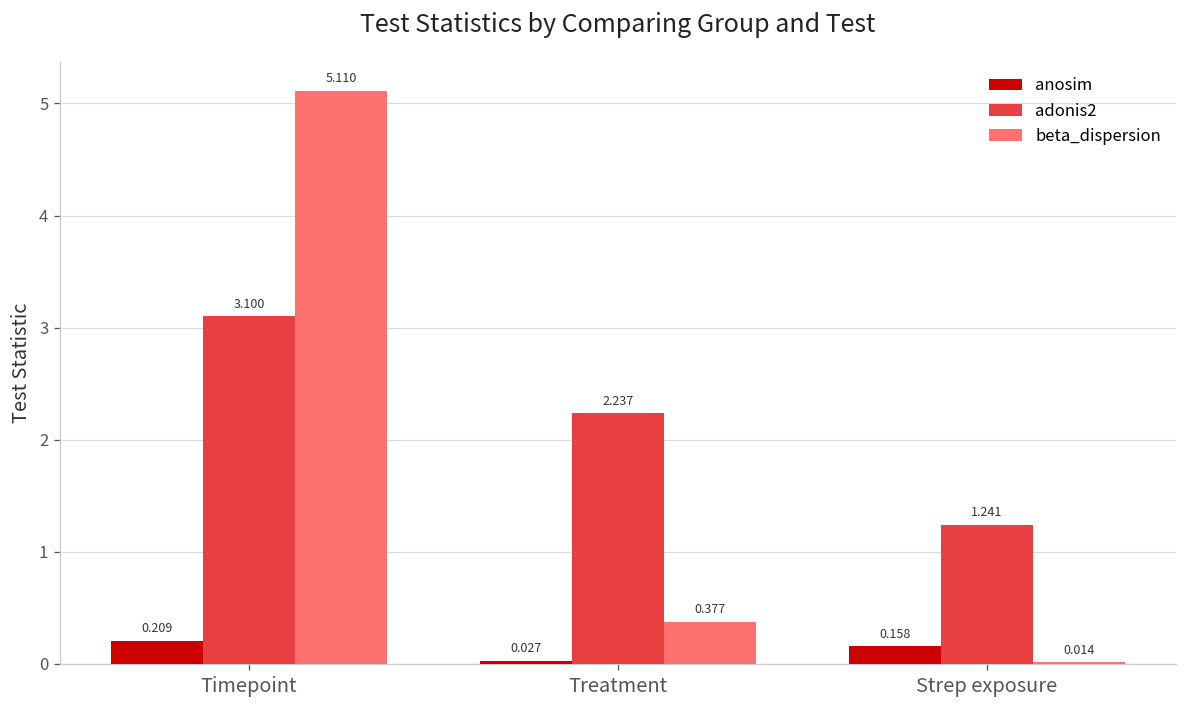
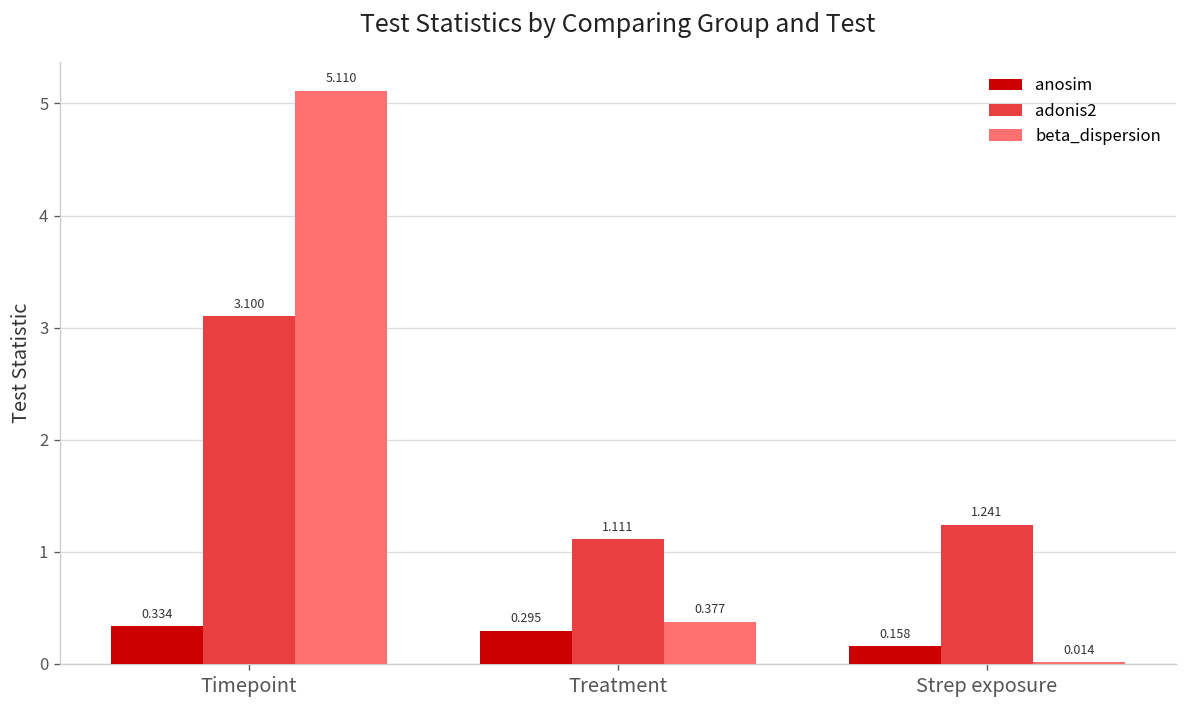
anosim, Timepoint: 0.209 -> 0.334
anosim, Treatment: 0.027 -> 0.295
adonis2, Treatment: 2.237 -> 1.111
